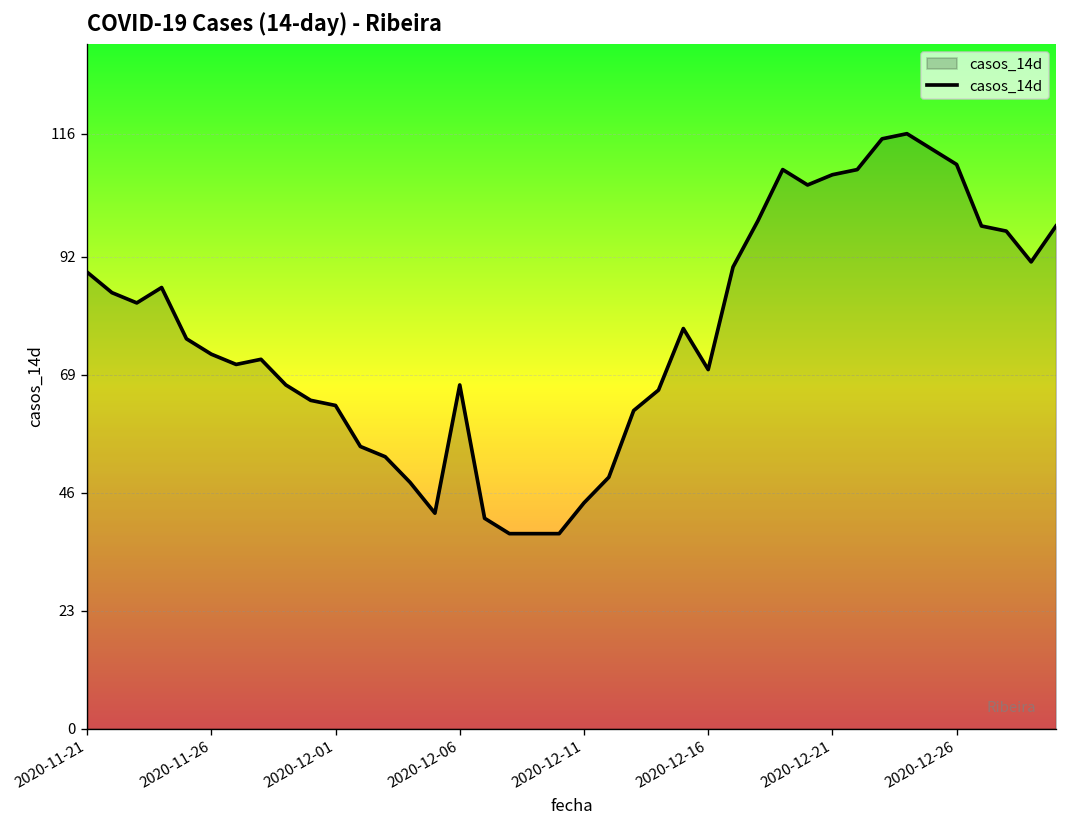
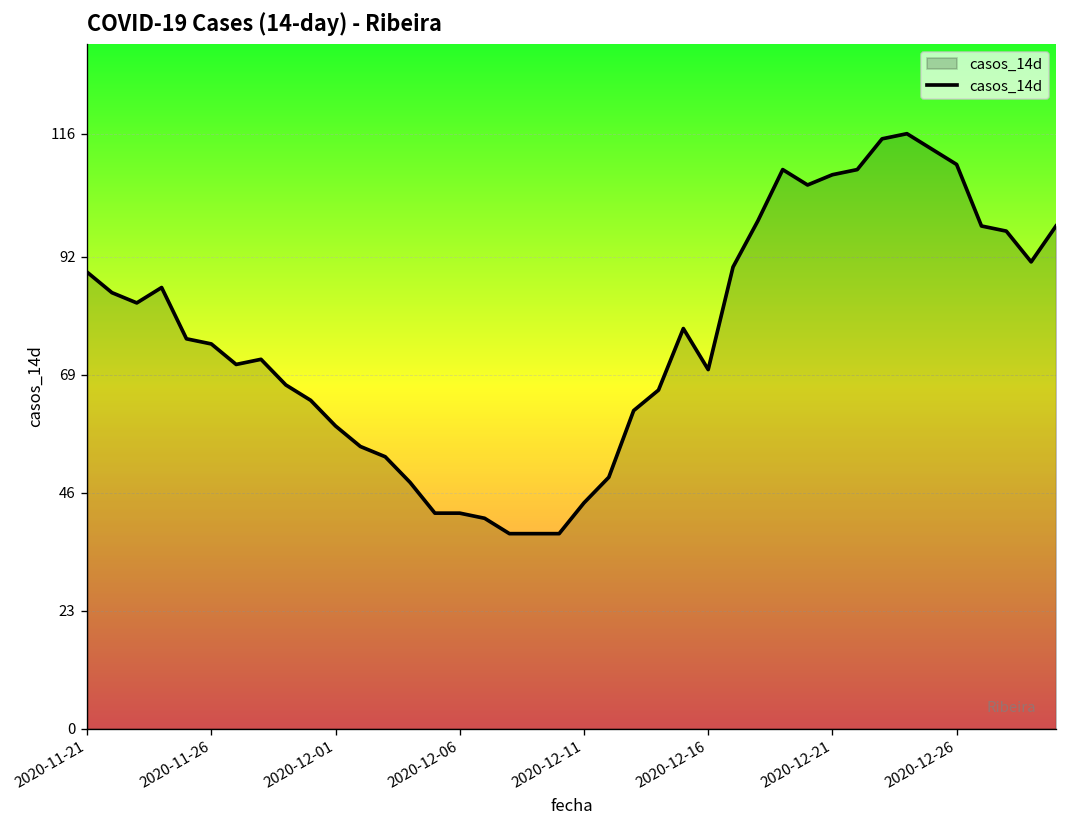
2020-11-26: 73 -> 75
2020-12-01: 63 -> 59
2020-12-06: 67 -> 42
